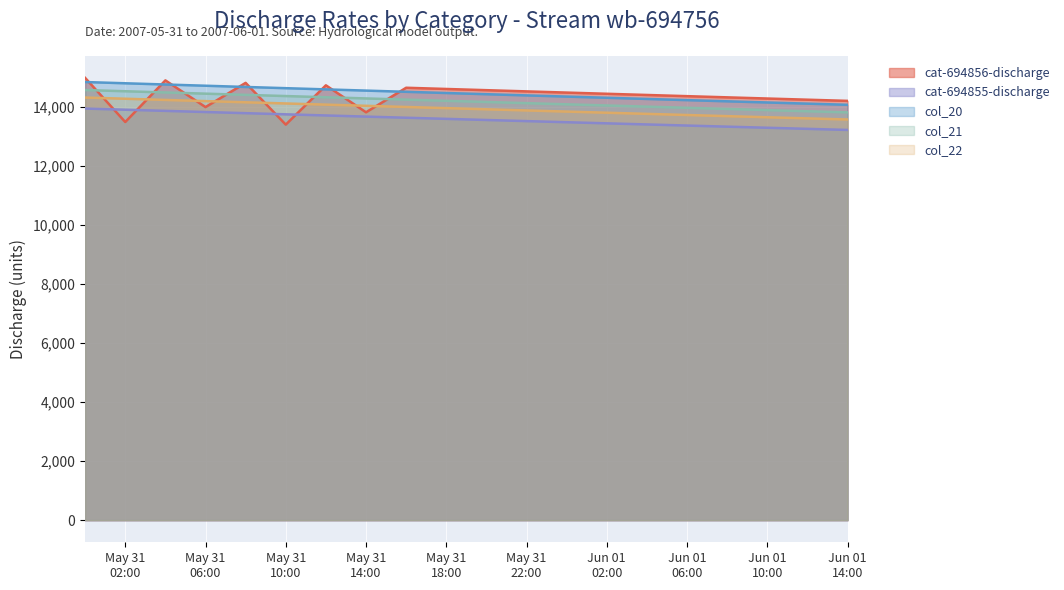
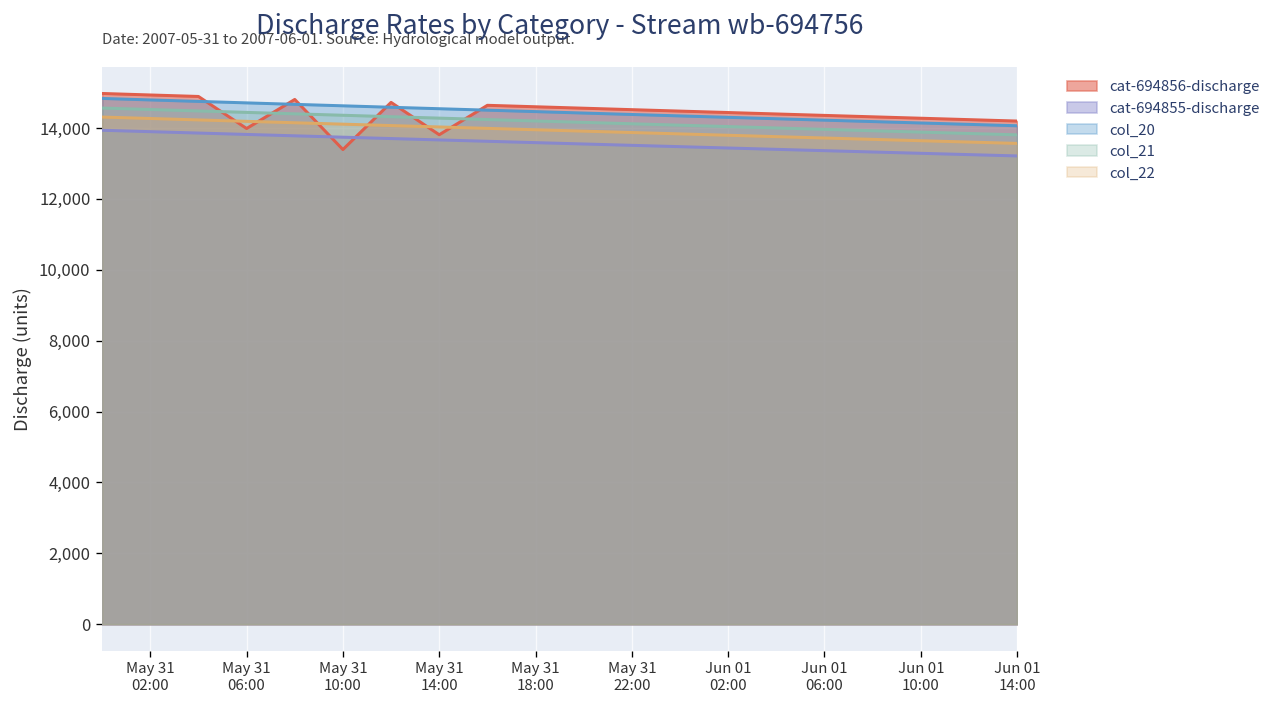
cat-694856-discharge, May 31 02:00: 13,500 -> 14,900
